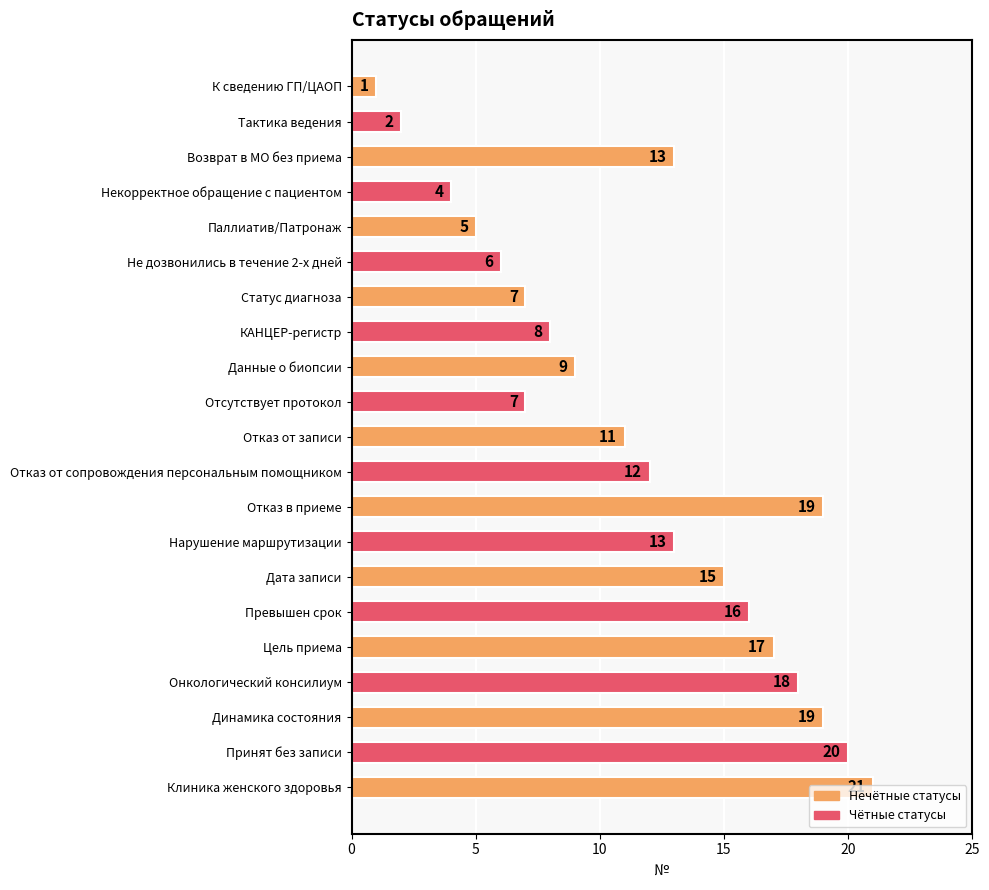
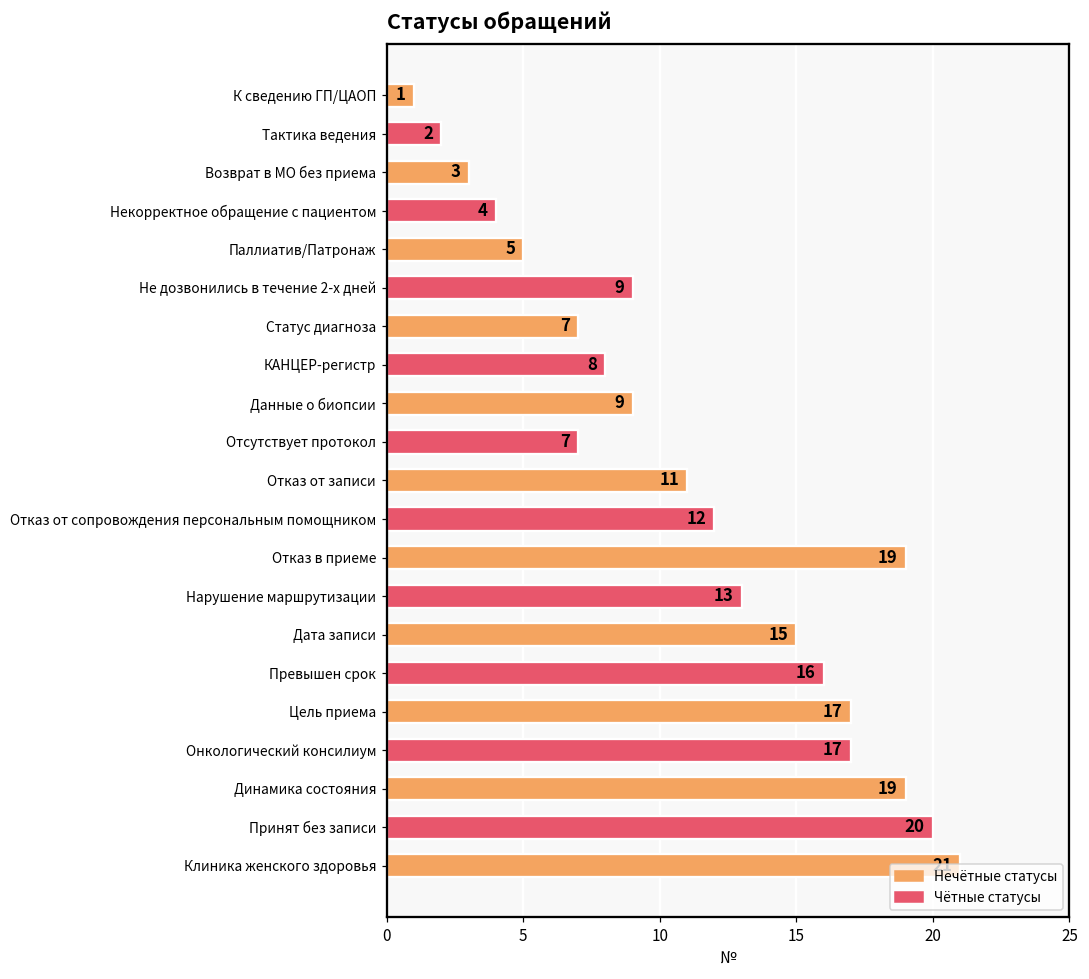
Возврат в МО без приема: 13 -> 3
Не дозвонились в течение 2-х дней: 6 -> 9
Онкологический консилиум: 18 -> 17
